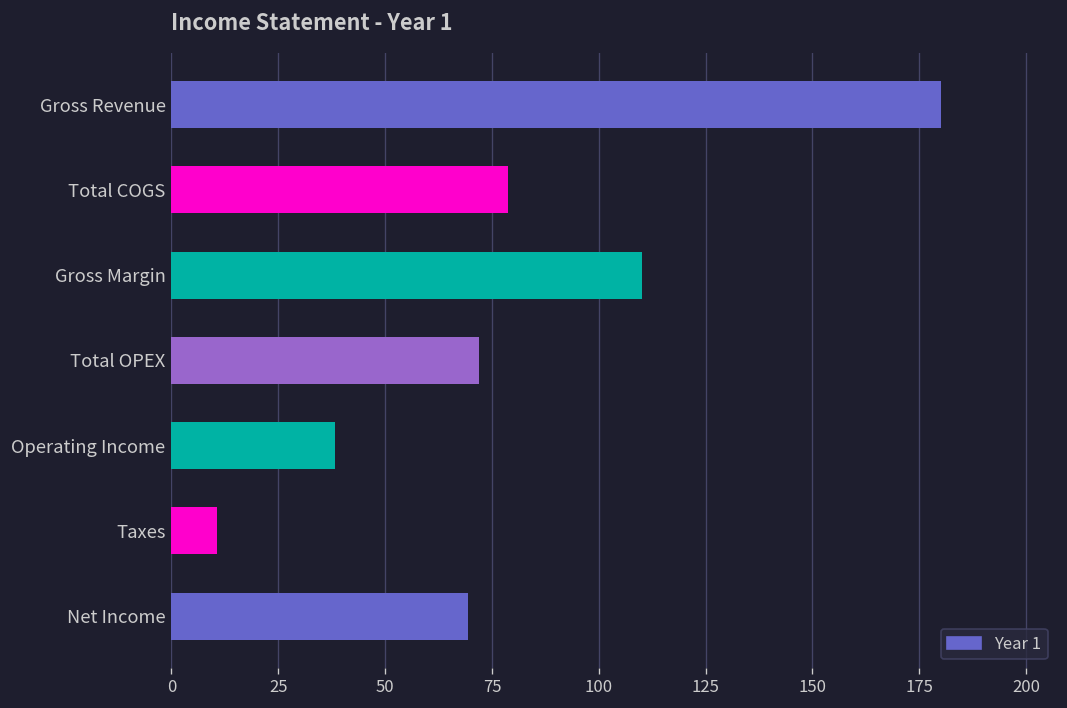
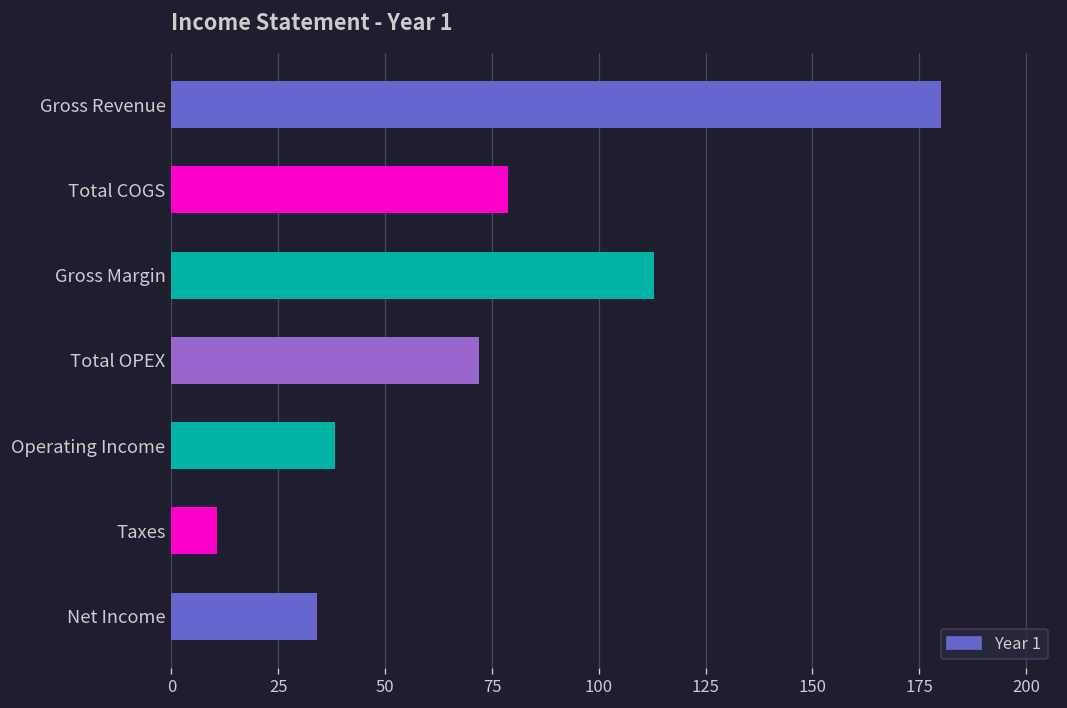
Gross Margin: 110 -> 113
Net Income: 69 -> 34
